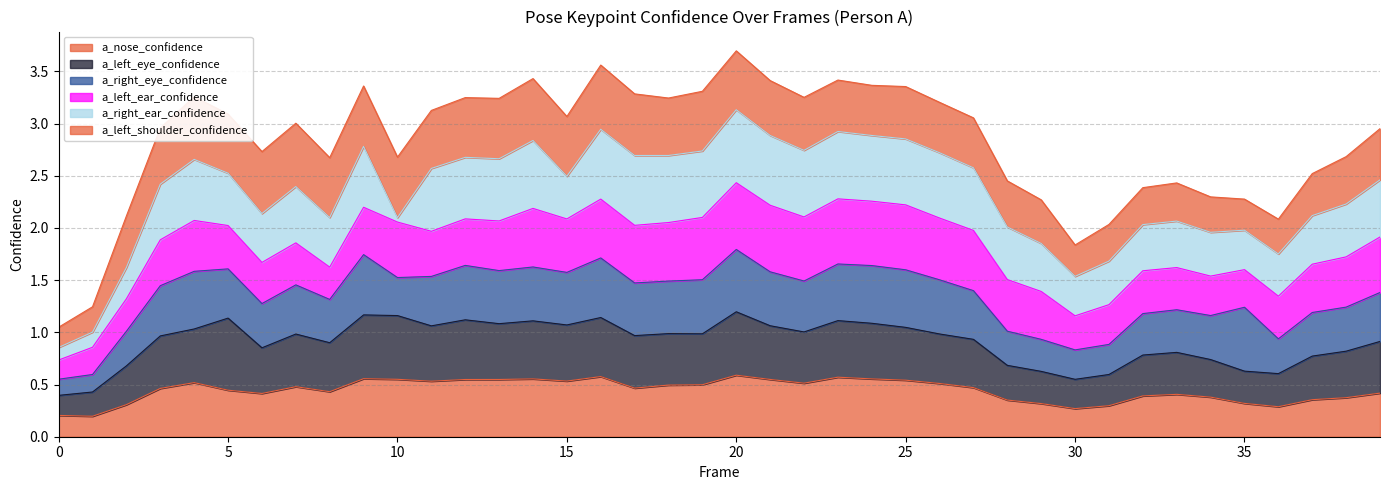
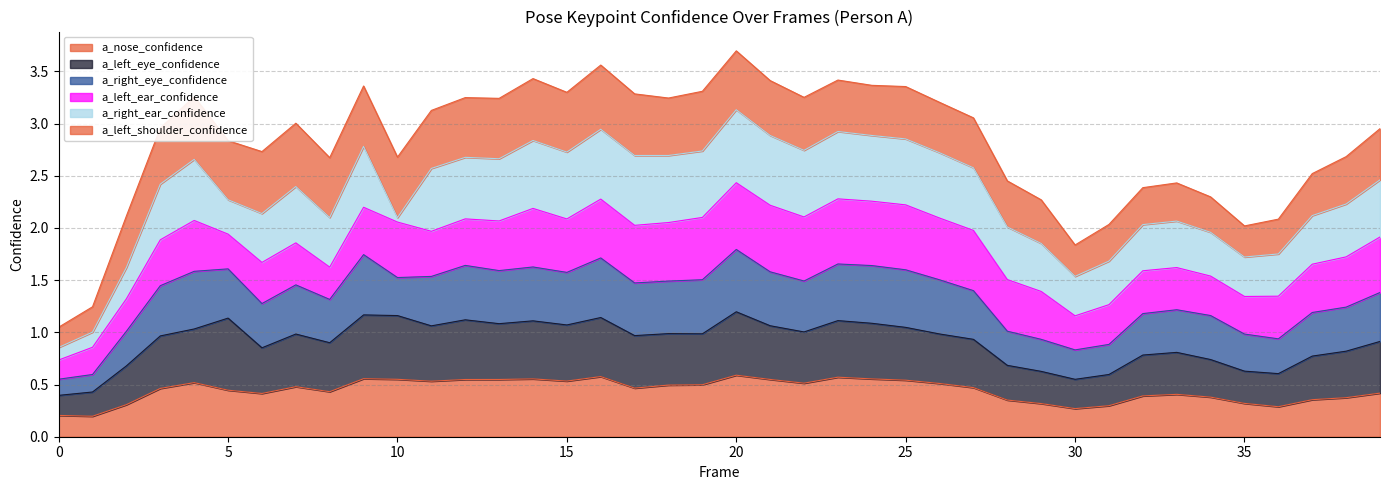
a_left_ear_confidence, 5: 0.42 -> 0.33
a_right_ear_confidence, 5: 0.50 -> 0.33
a_right_ear_confidence, 15: 0.41 -> 0.64
a_right_eye_confidence, 35: 0.61 -> 0.36
